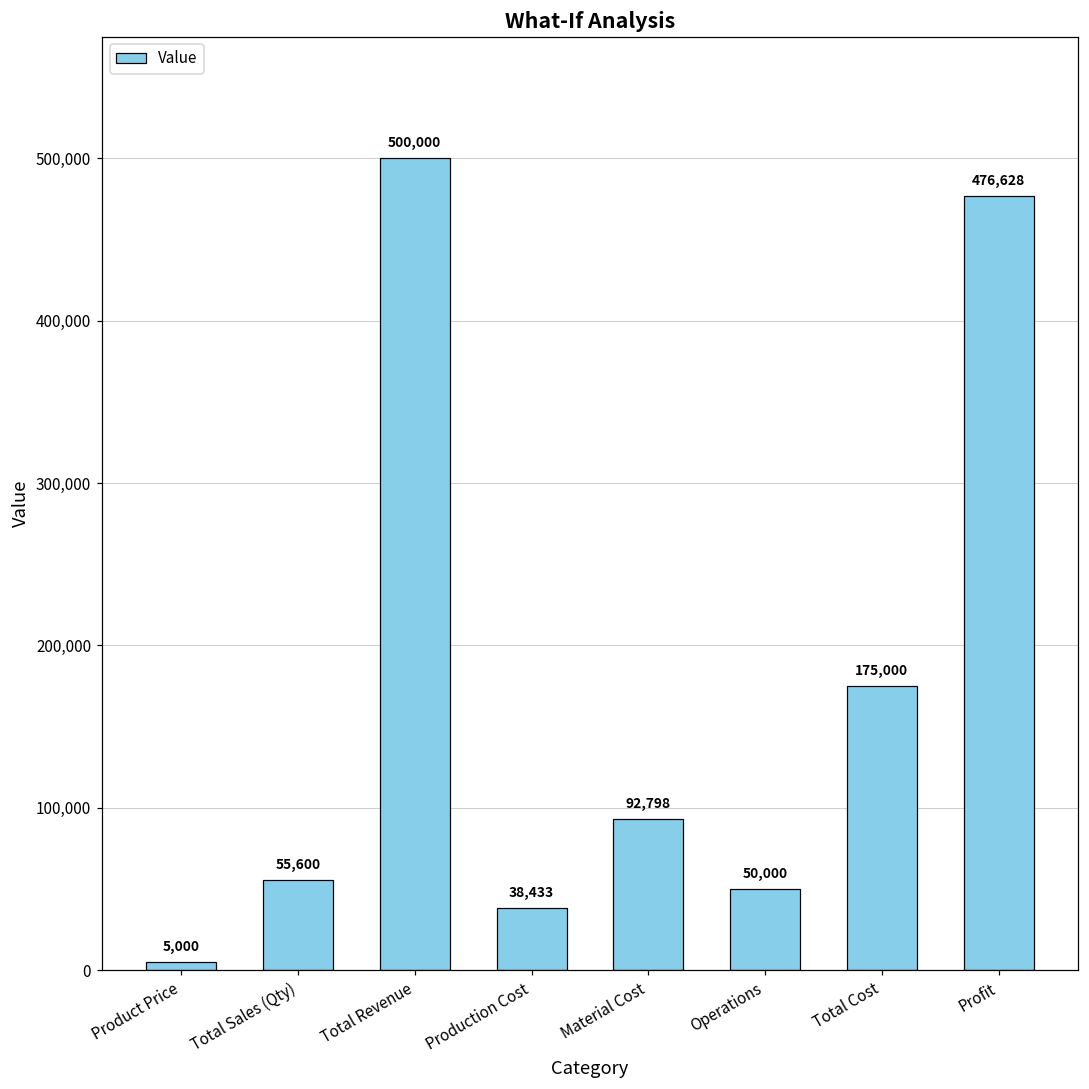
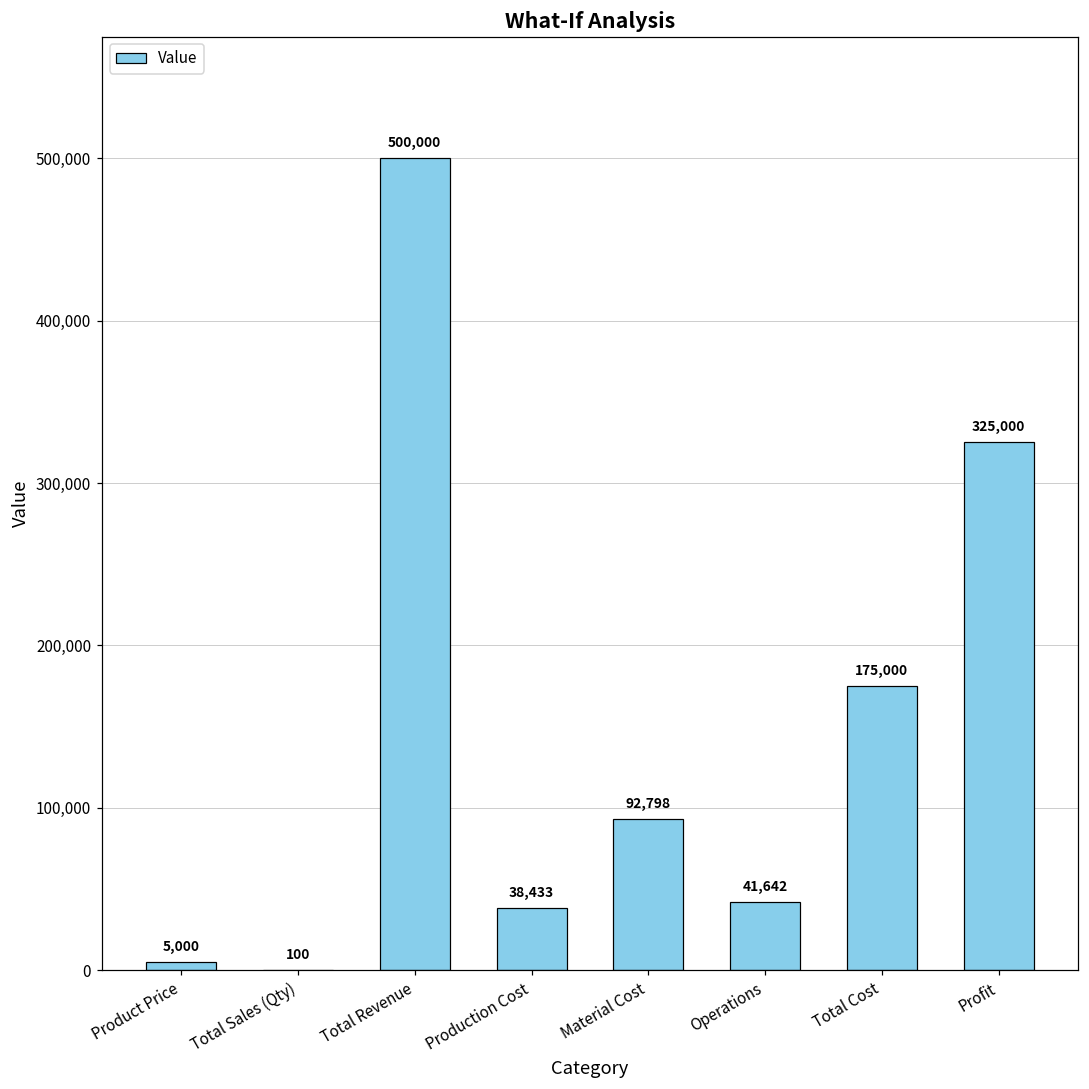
Total Sales (Qty): 55,600 -> 100
Operations: 50,000 -> 41,642
Profit: 476,628 -> 325,000
